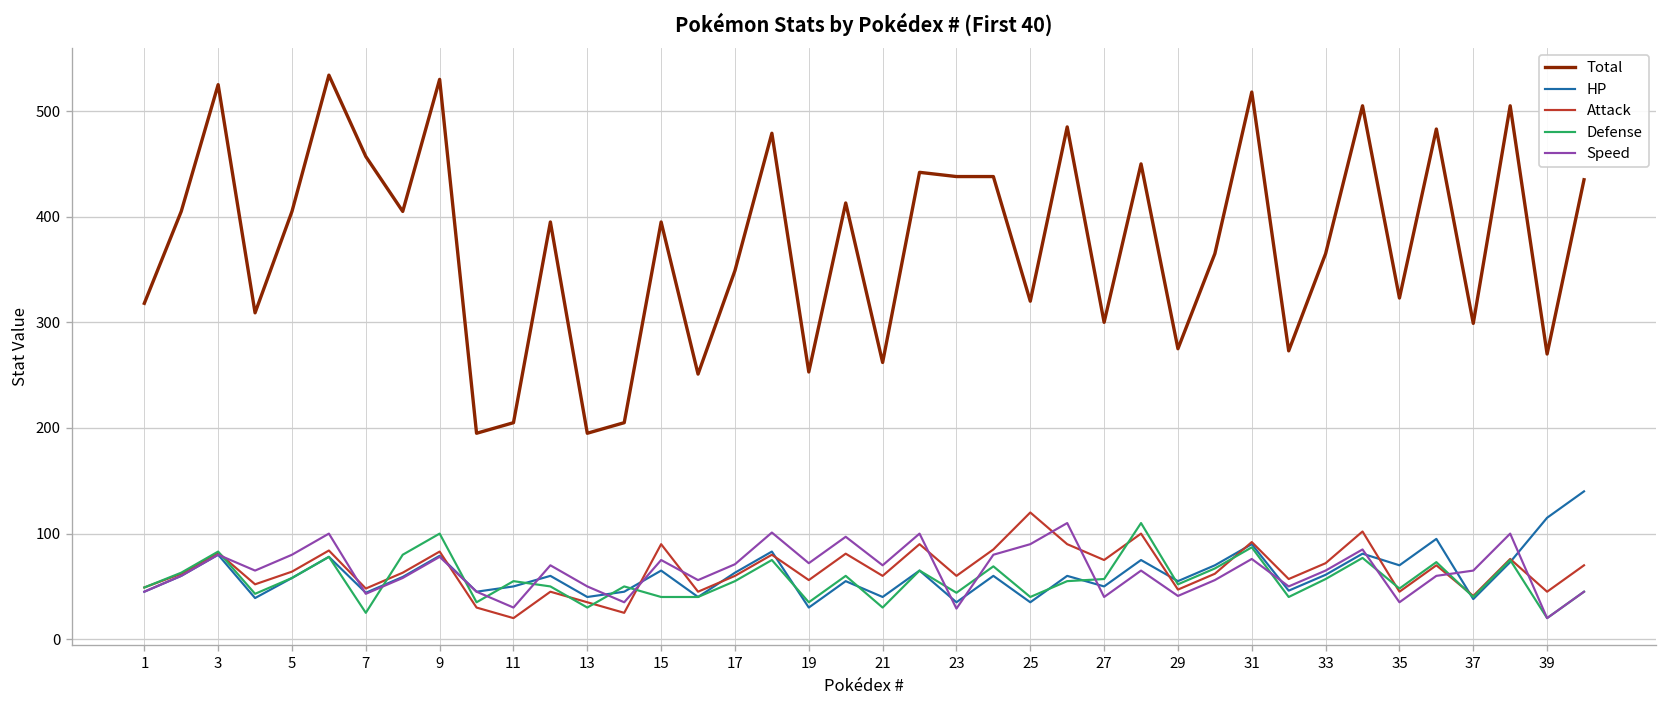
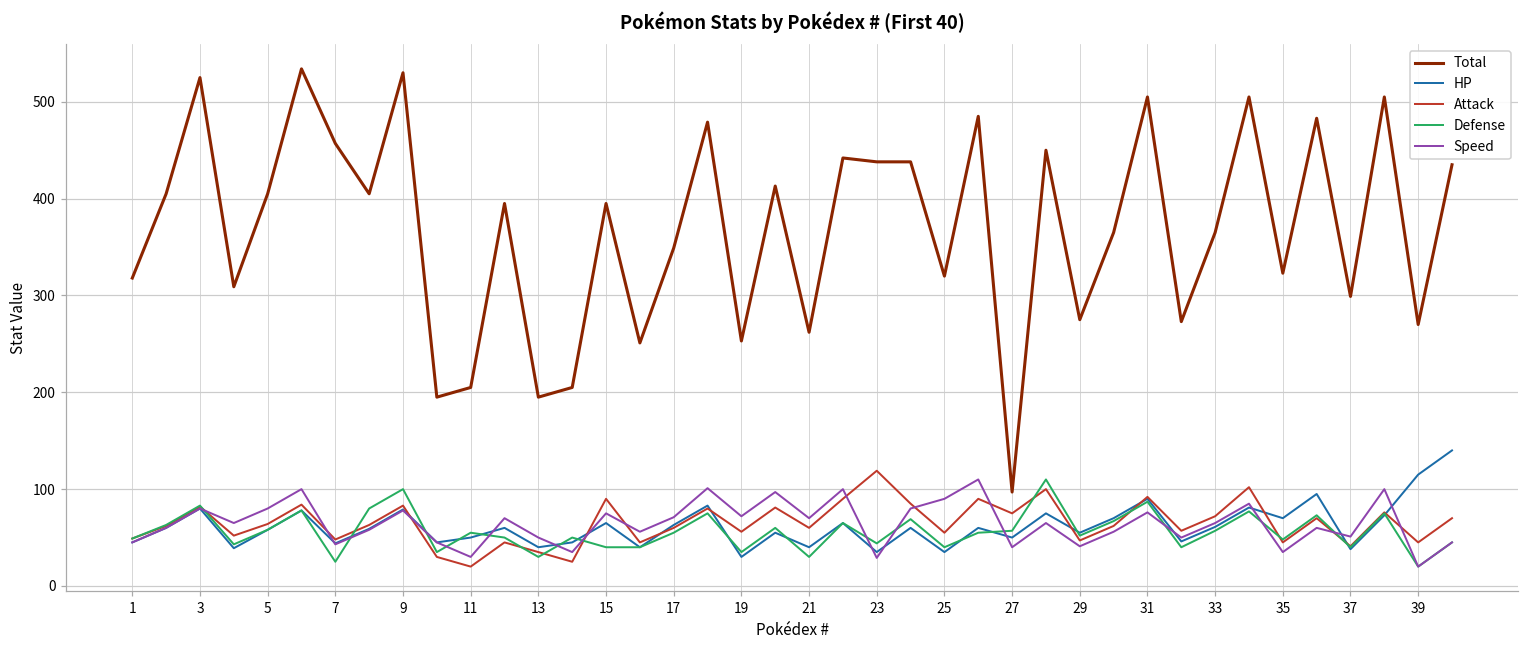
Attack, 23: 60 -> 120
Attack, 25: 120 -> 60
Total, 27: 300 -> 100
Total, 31: 520 -> 510
Speed, 37: 70 -> 50
